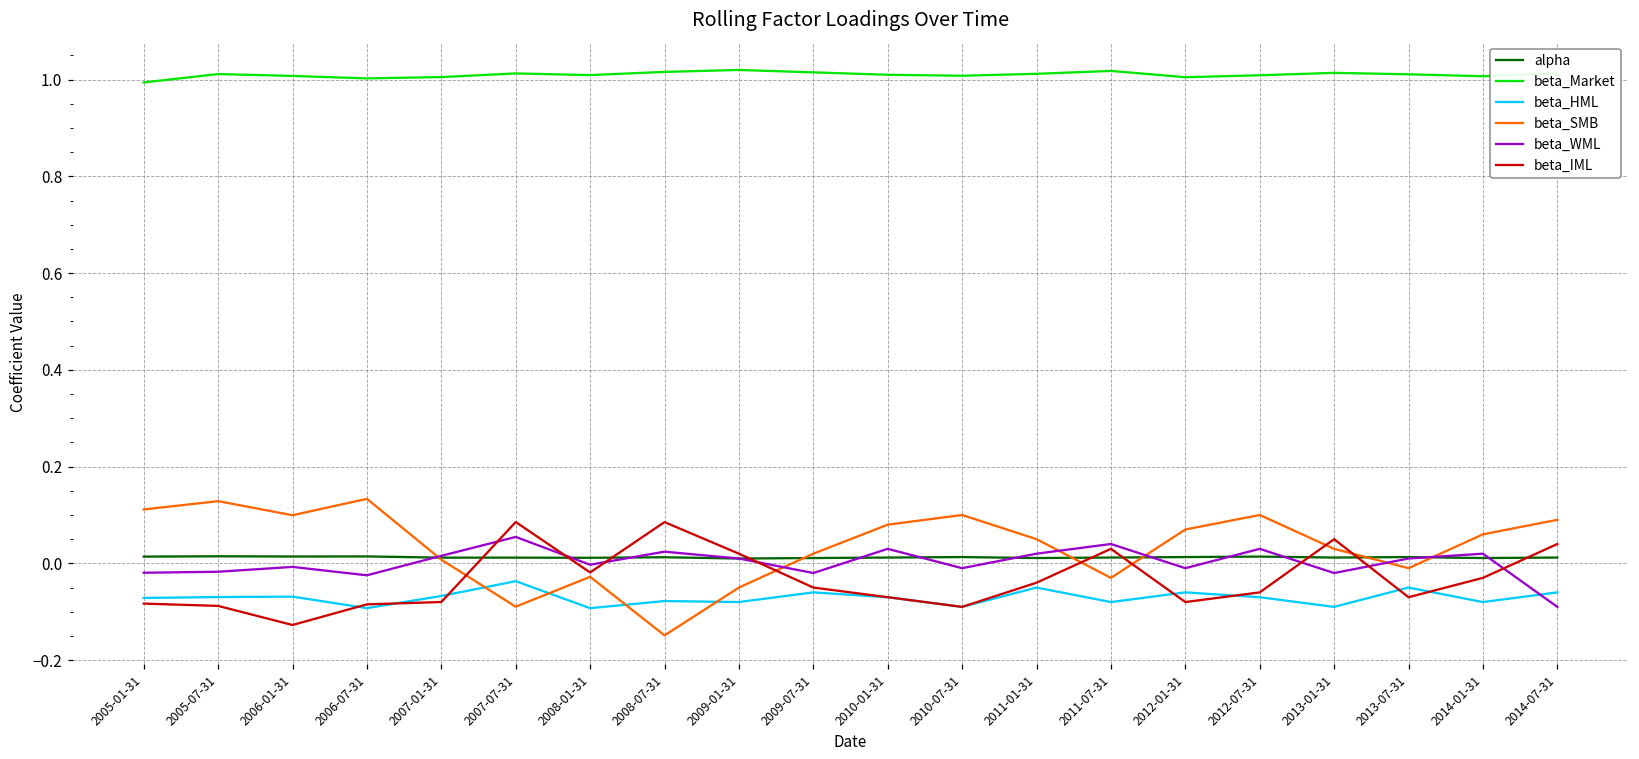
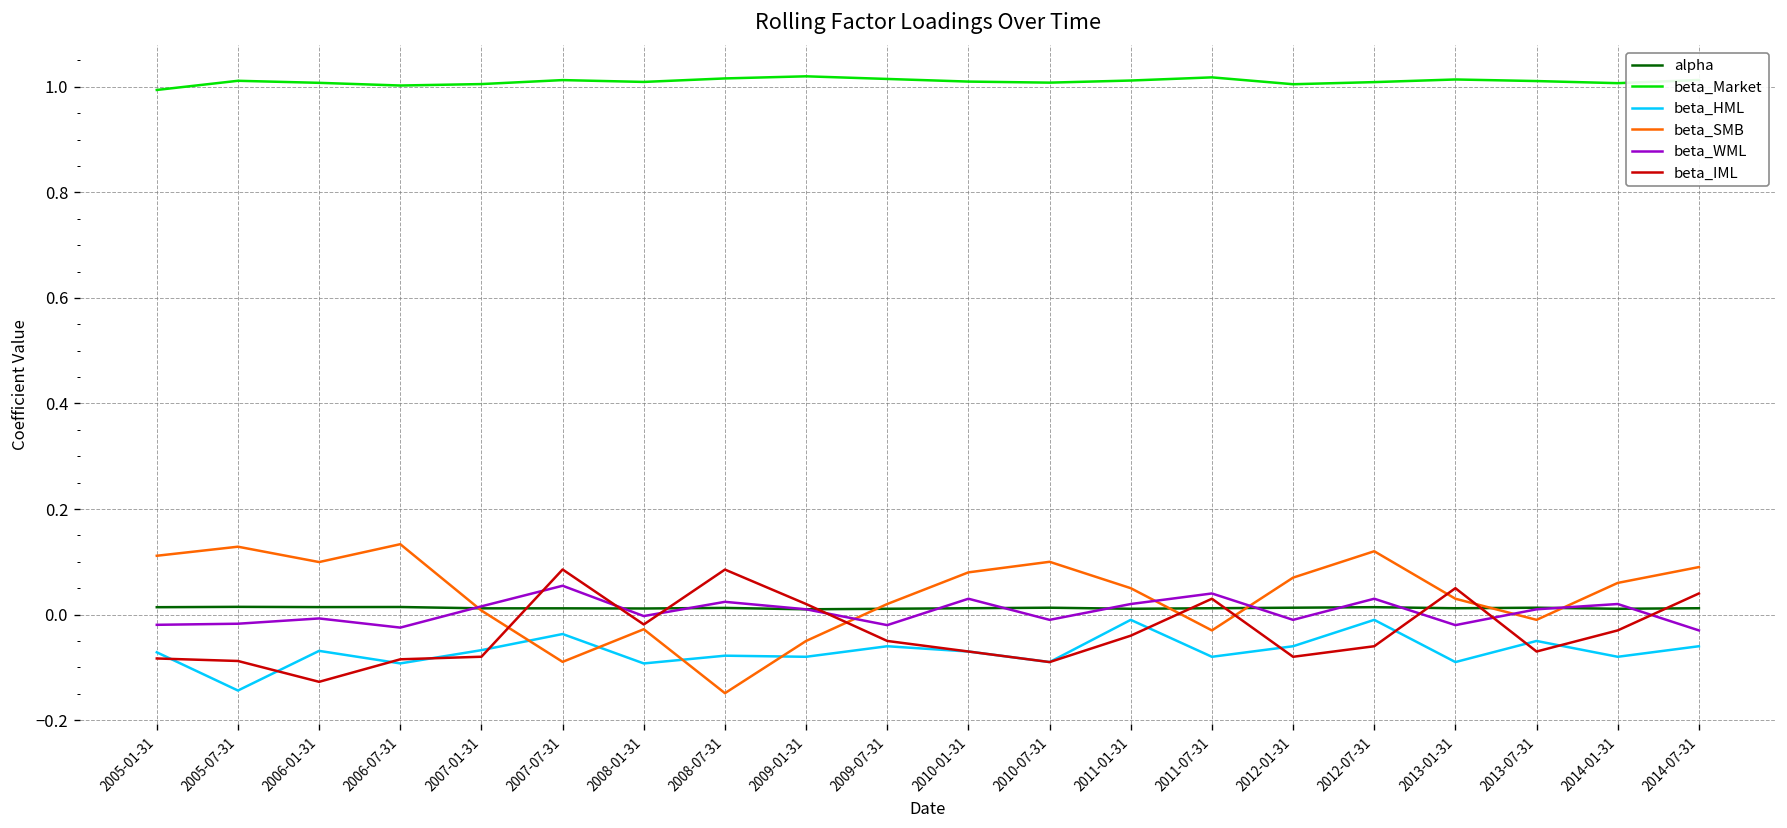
beta_HML, 2005-07-31: -0.07 -> -0.14
beta_HML, 2011-01-31: -0.05 -> -0.01
beta_HML, 2012-07-31: -0.07 -> -0.01
beta_SMB, 2012-07-31: 0.10 -> 0.12
beta_WML, 2014-07-31: -0.09 -> -0.03
